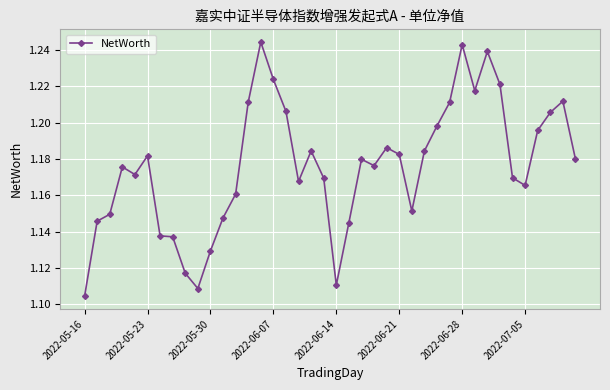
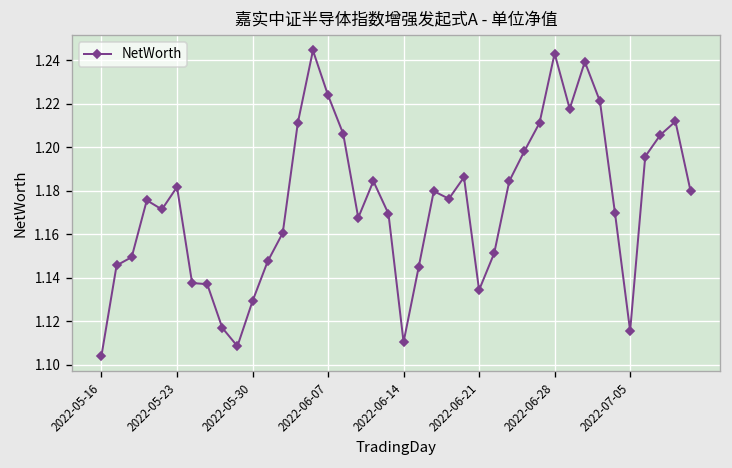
2022-06-21: 1.183 -> 1.134
2022-07-05: 1.165 -> 1.116
